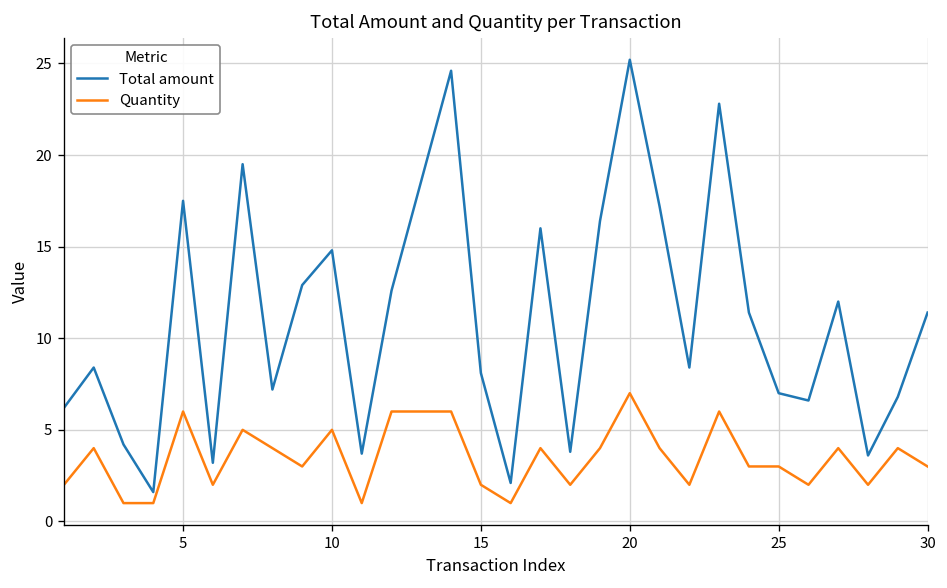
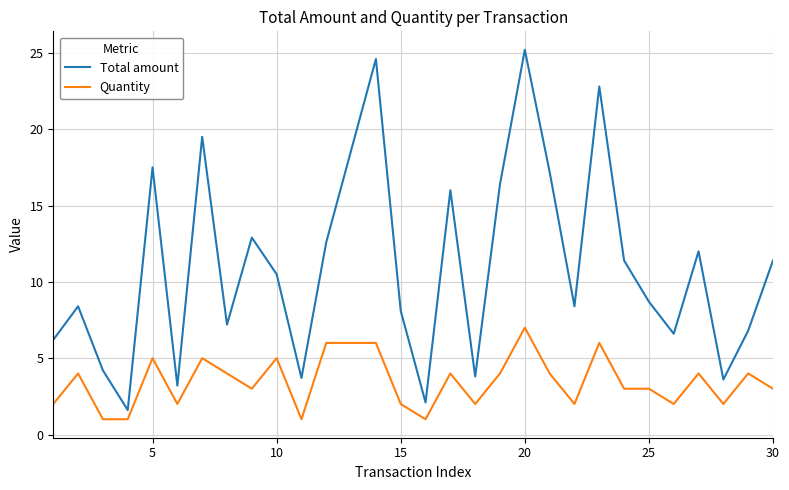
Quantity, 5: 6 -> 5
Total amount, 10: 14.8 -> 10.5
Total amount, 25: 7.0 -> 8.7
